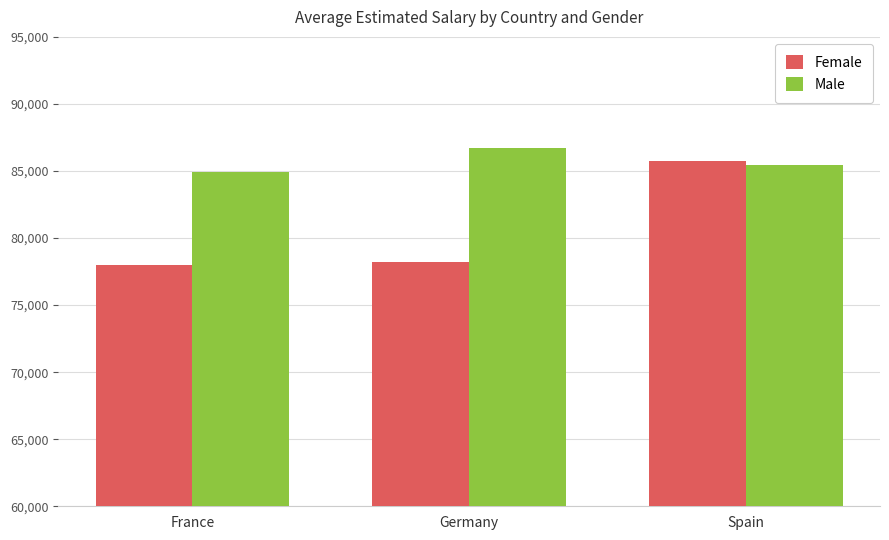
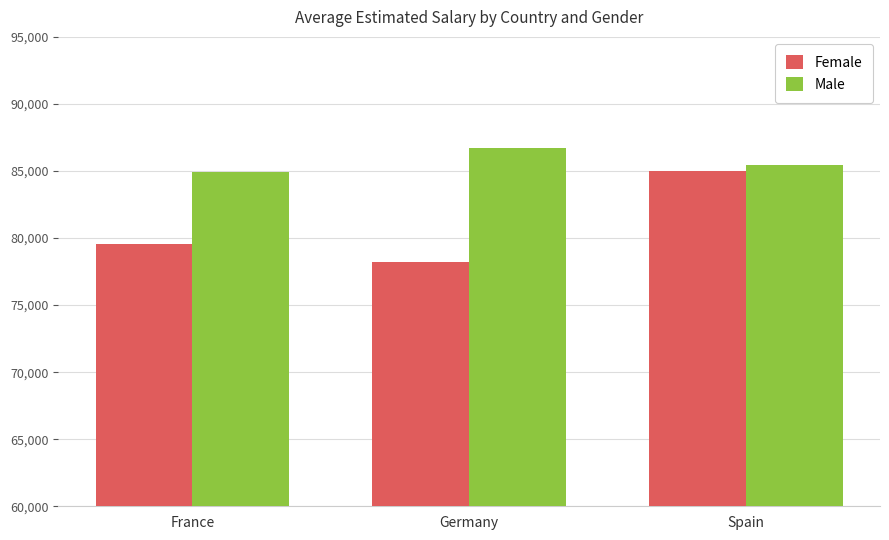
Female, France: 78,000 -> 79,500
Female, Spain: 85,700 -> 85,000
